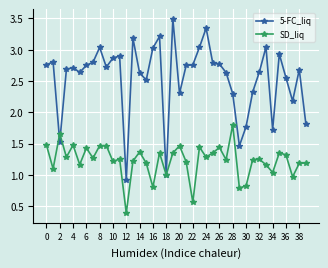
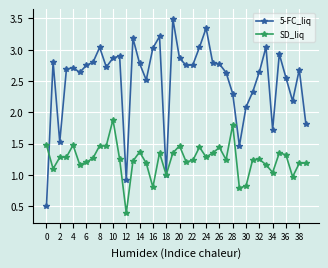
5-FC_liq, 0: 2.8 -> 0.5
SD_liq, 2: 1.7 -> 1.3
SD_liq, 6: 1.4 -> 1.2
SD_liq, 10: 1.2 -> 1.9
5-FC_liq, 14: 2.6 -> 2.8
5-FC_liq, 20: 2.3 -> 2.9
SD_liq, 22: 0.6 -> 1.2
5-FC_liq, 30: 1.8 -> 2.1
